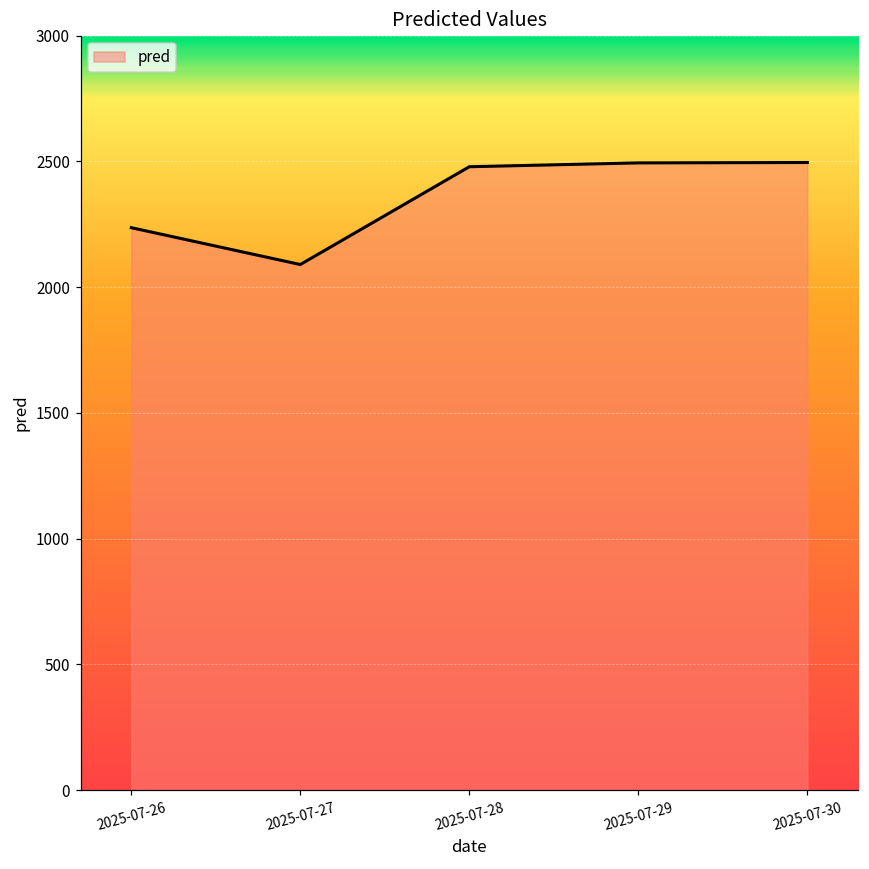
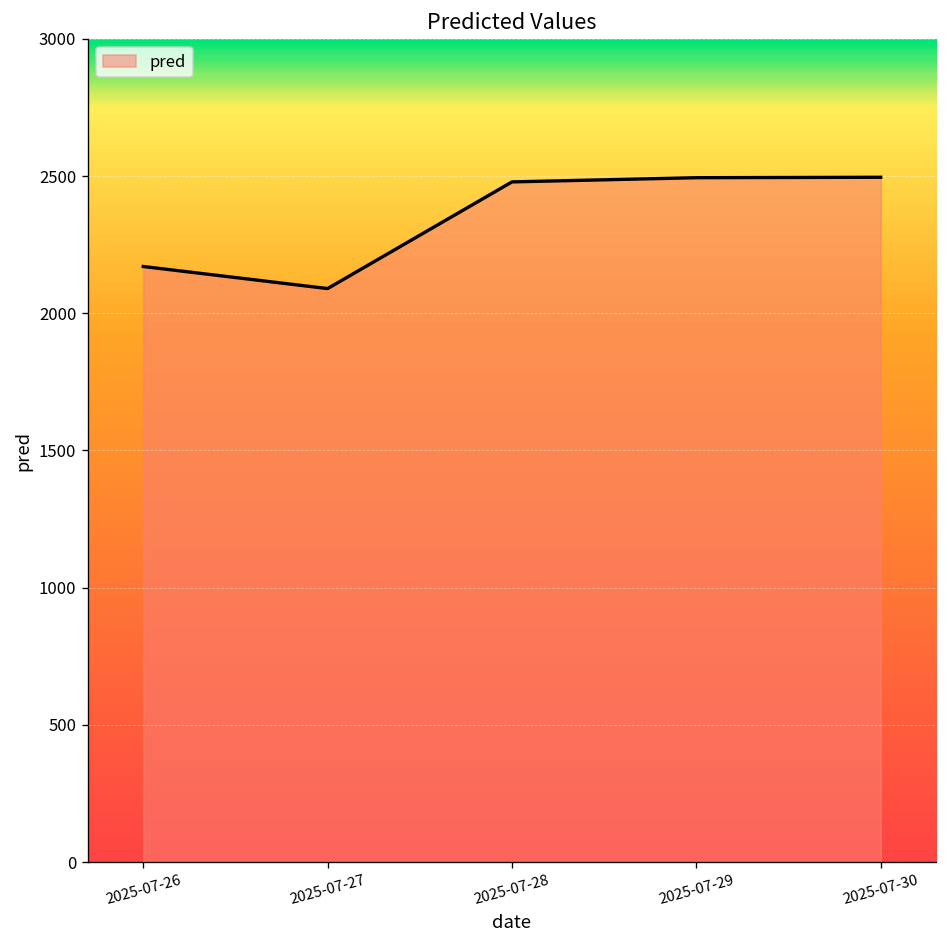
2025-07-26: 2240 -> 2170
